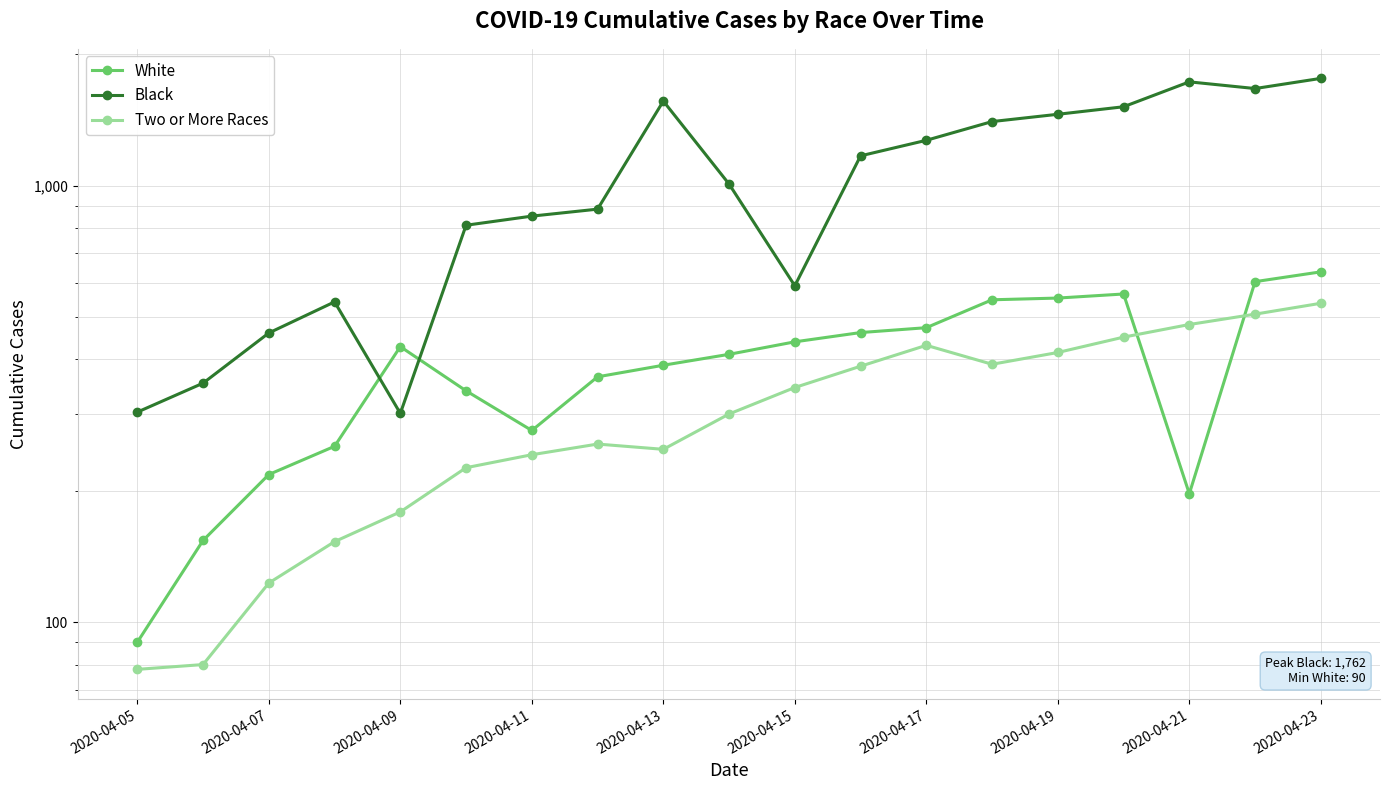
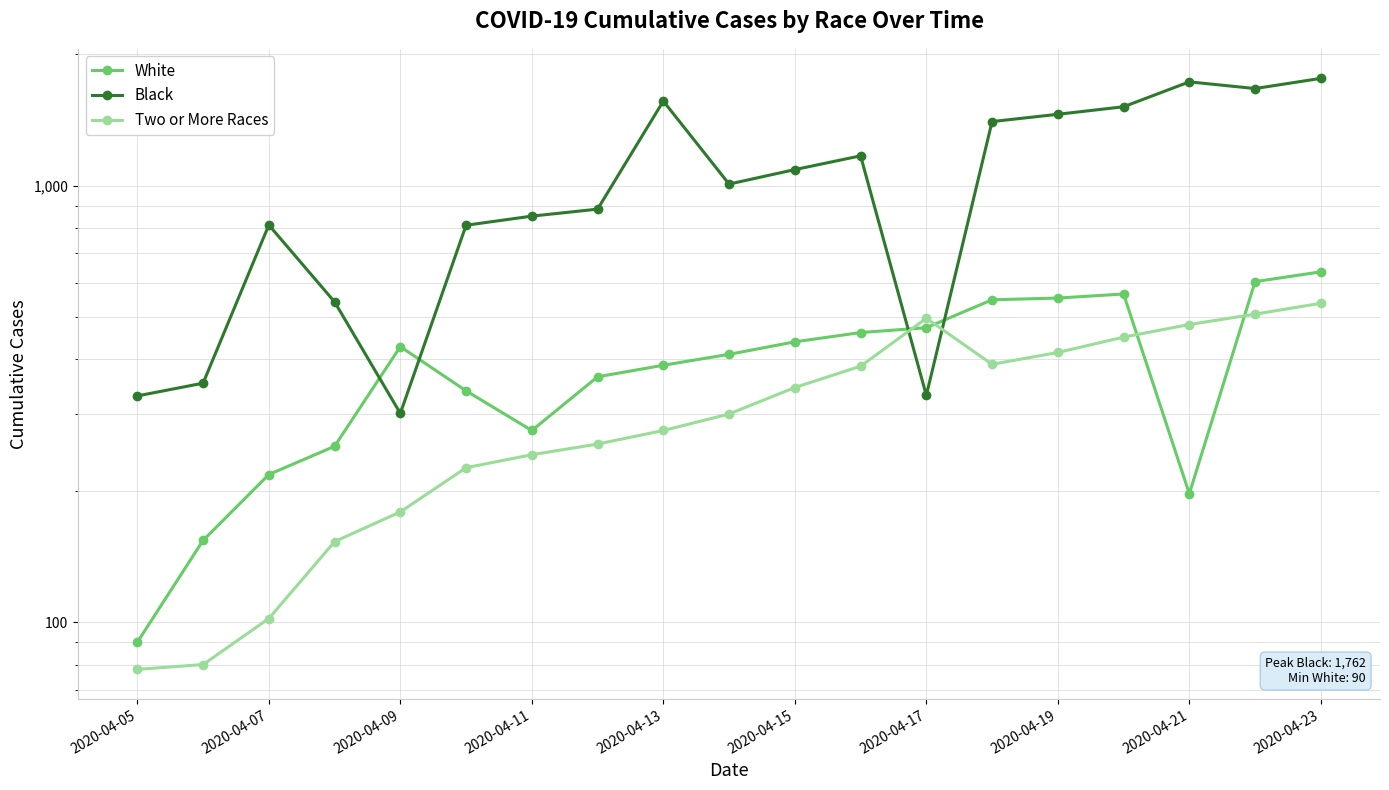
Black, 2020-04-05: 300 -> 330
Black, 2020-04-07: 460 -> 810
Two or More Races, 2020-04-07: 123 -> 102
Two or More Races, 2020-04-13: 250 -> 280
Black, 2020-04-15: 590 -> 1,090
Black, 2020-04-17: 1,270 -> 330
Two or More Races, 2020-04-17: 430 -> 500
